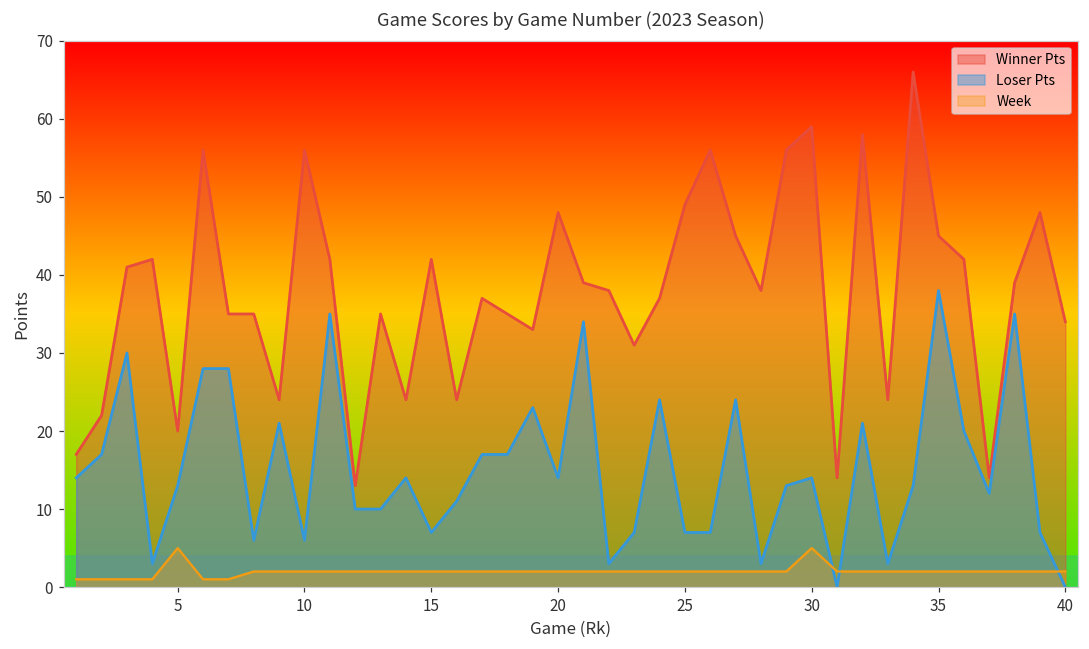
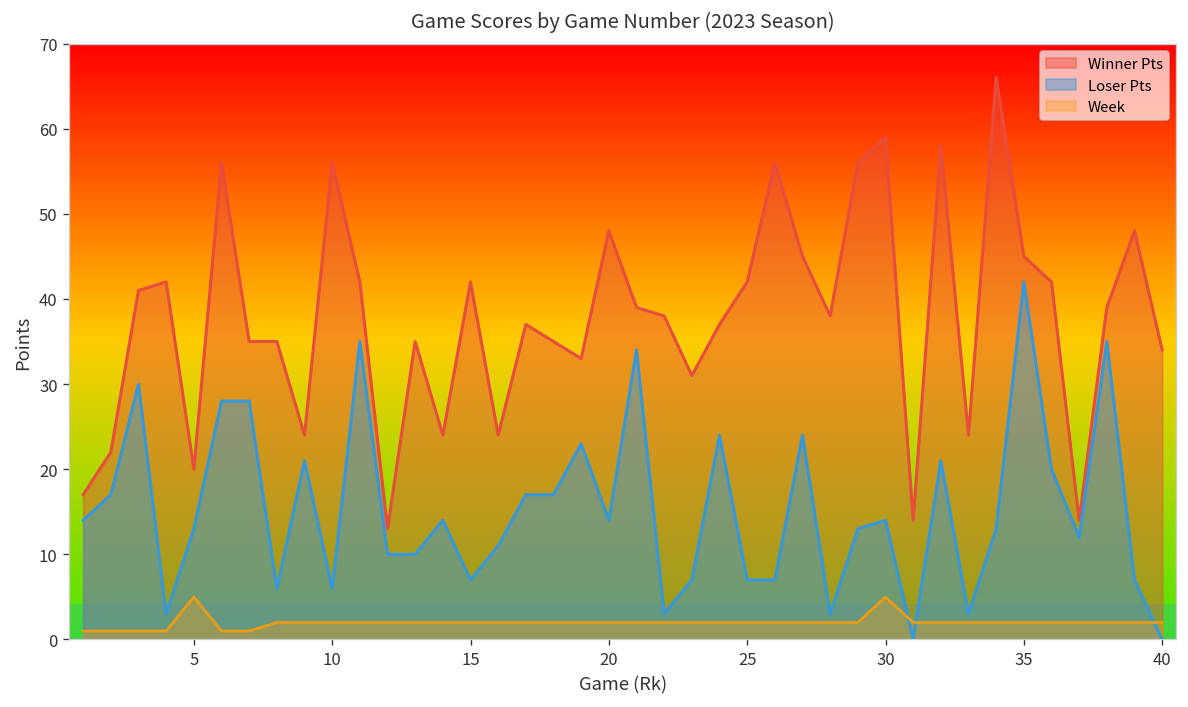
Winner Pts, 25: 49 -> 42
Loser Pts, 35: 38 -> 42
